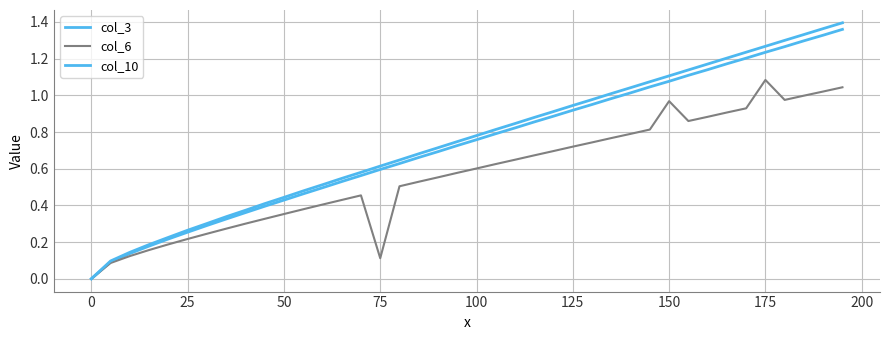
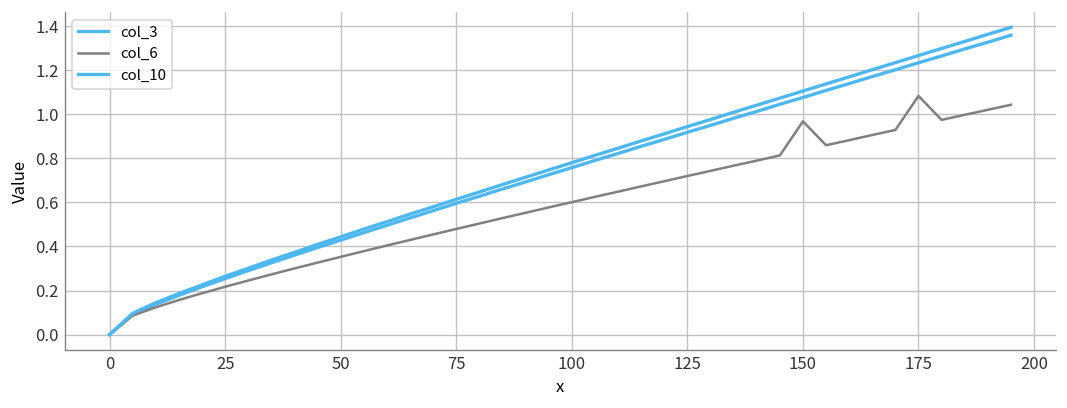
col_6, 75: 0.11 -> 0.48
